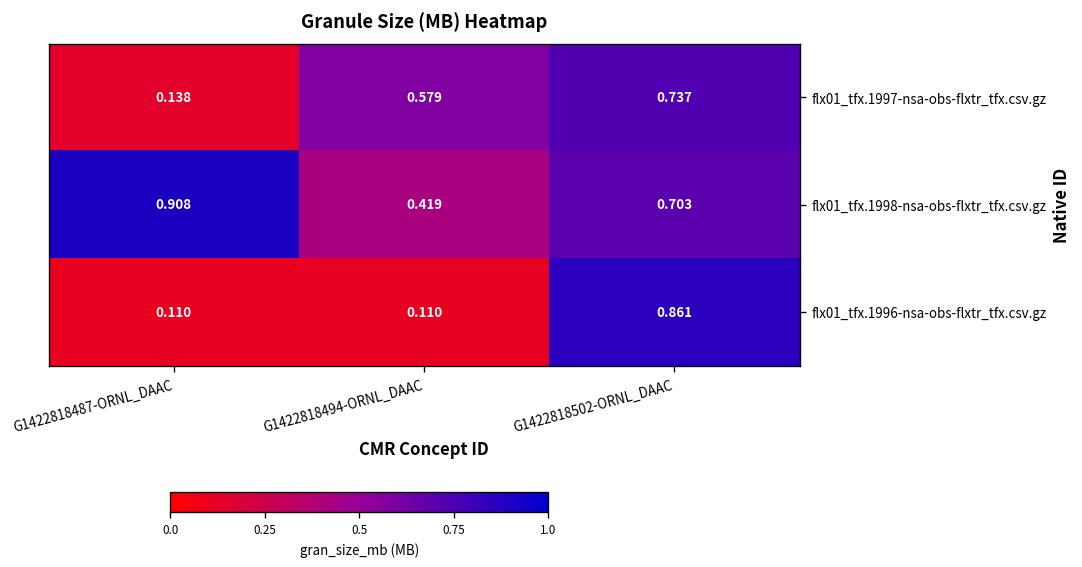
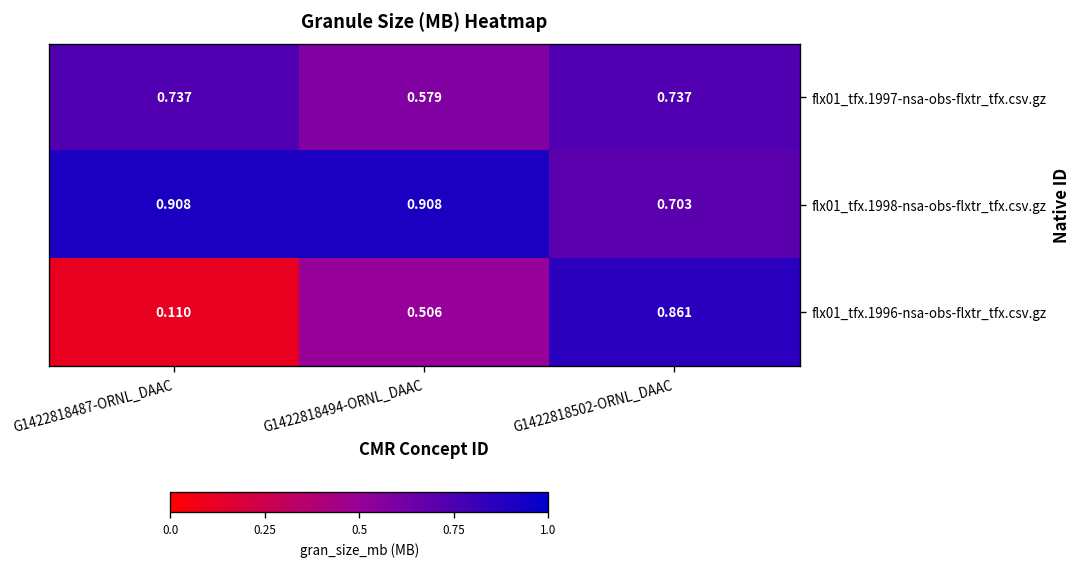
flx01_tfx.1997-nsa-obs-flxtr_tfx.csv.gz, G1422818487-ORNL_DAAC: 0.138 -> 0.737
flx01_tfx.1998-nsa-obs-flxtr_tfx.csv.gz, G1422818494-ORNL_DAAC: 0.419 -> 0.908
flx01_tfx.1996-nsa-obs-flxtr_tfx.csv.gz, G1422818494-ORNL_DAAC: 0.110 -> 0.506
